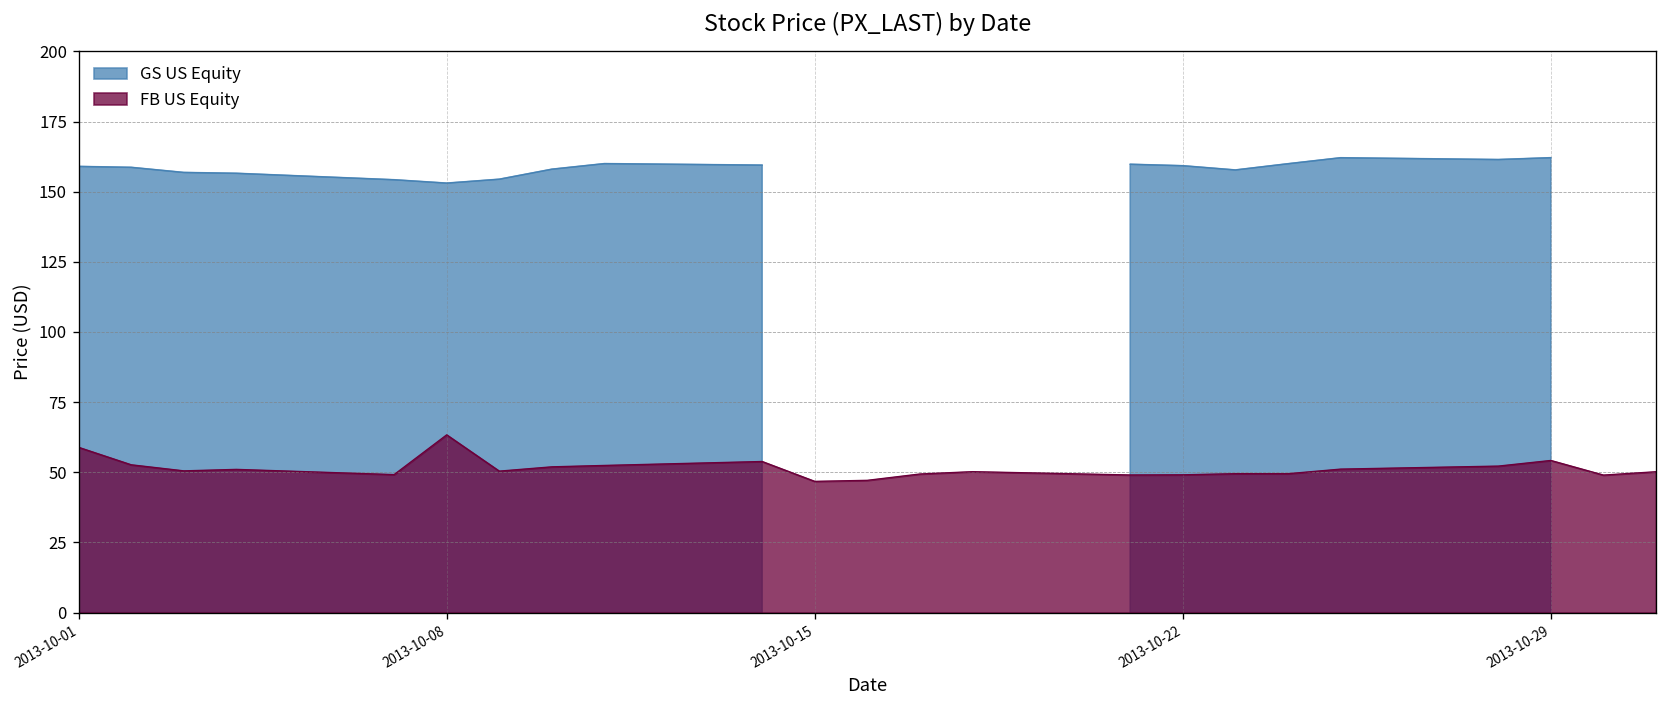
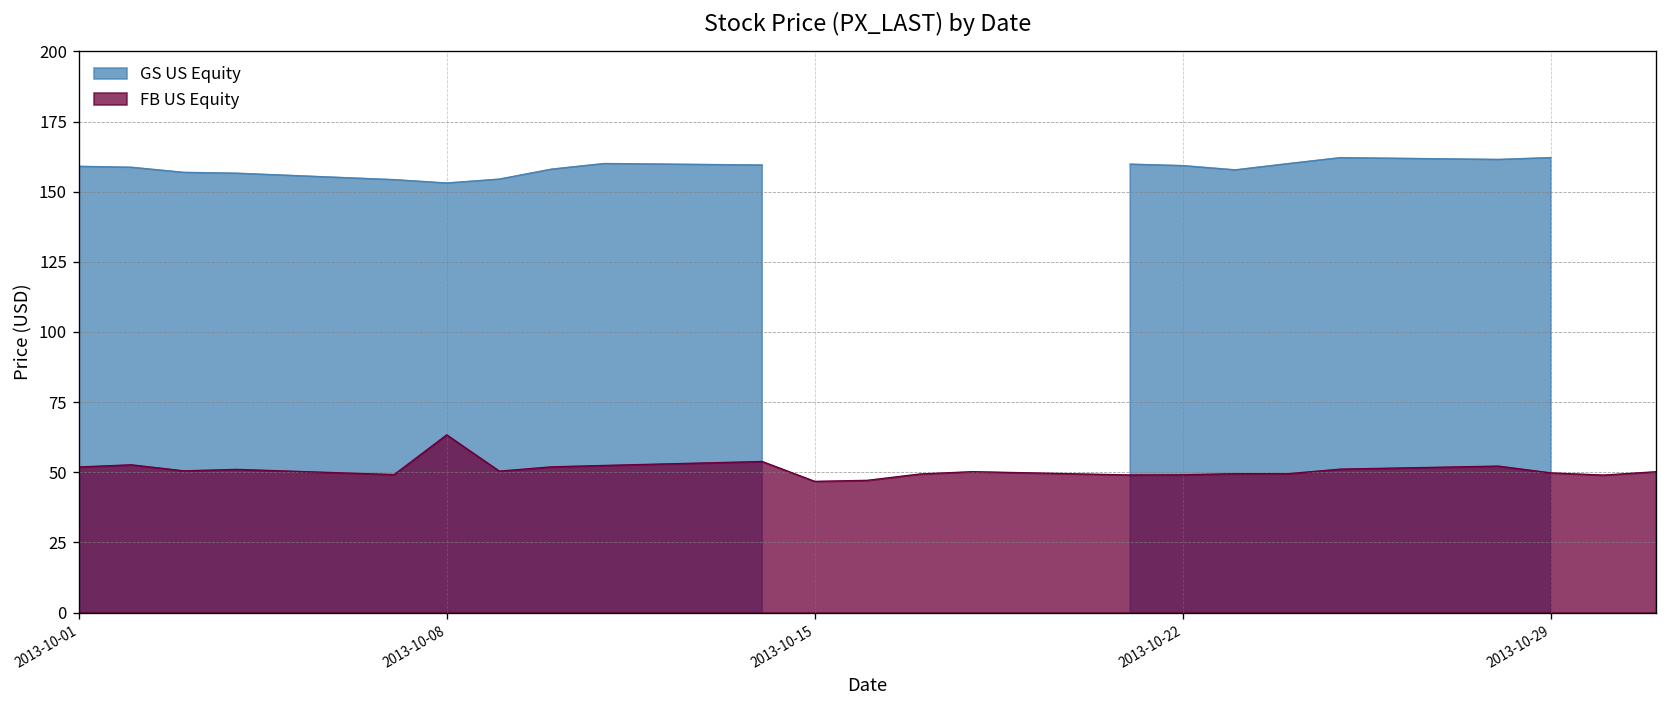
FB US Equity, 2013-10-01: 59 -> 52
FB US Equity, 2013-10-29: 54 -> 50
